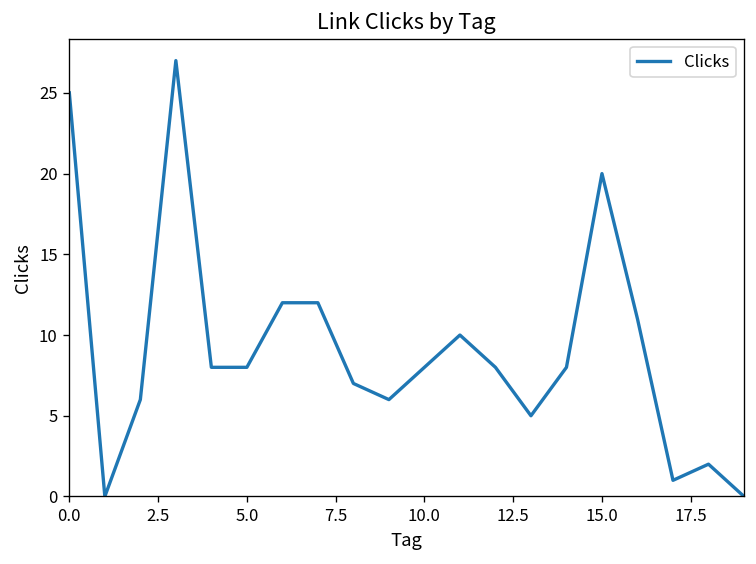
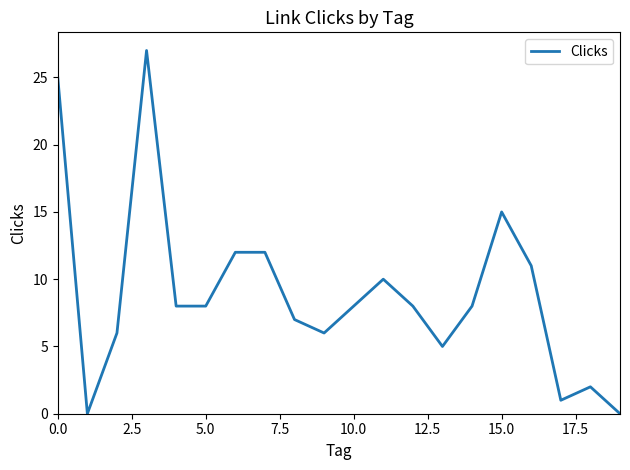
15.0: 20 -> 15
